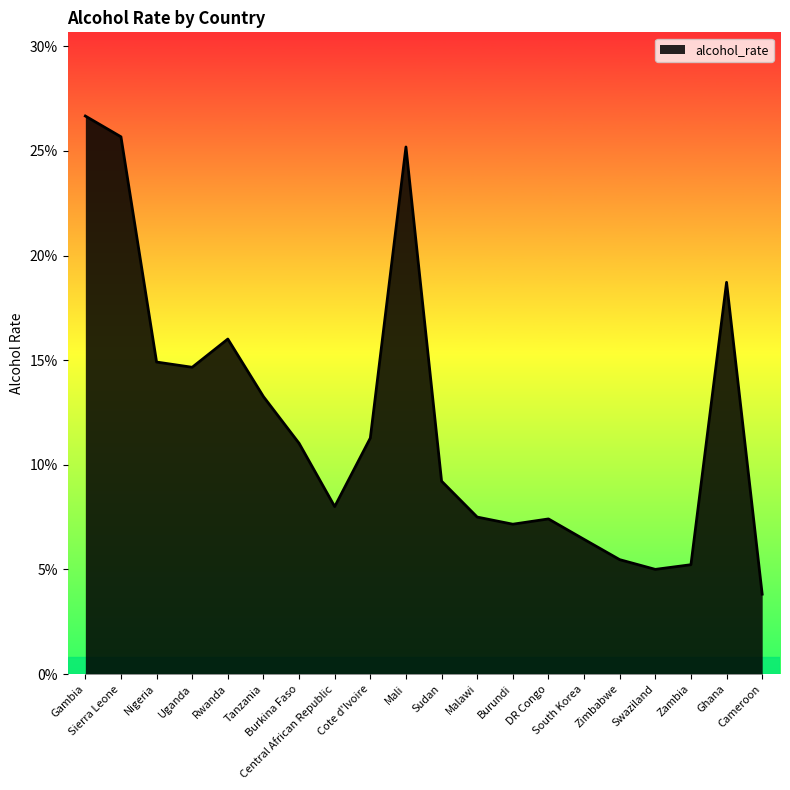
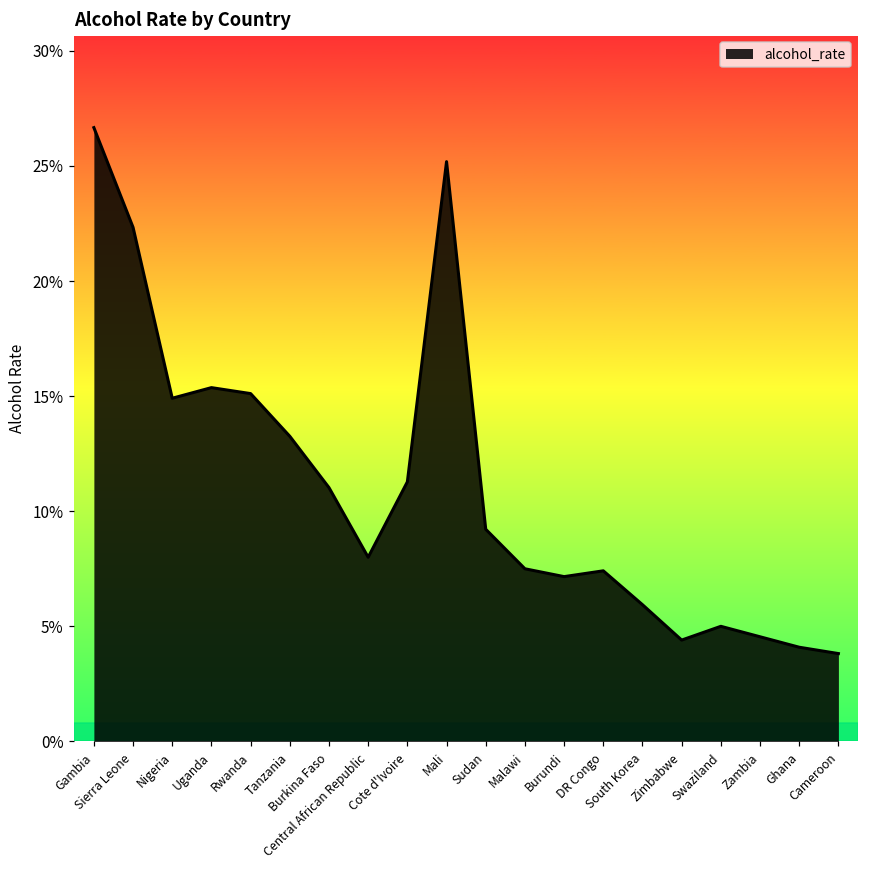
Sierra Leone: 25.7% -> 22.3%
Uganda: 14.7% -> 15.4%
Rwanda: 16.0% -> 15.1%
South Korea: 6.4% -> 5.9%
Zimbabwe: 5.5% -> 4.4%
Zambia: 5.2% -> 4.5%
Ghana: 18.7% -> 4.1%
